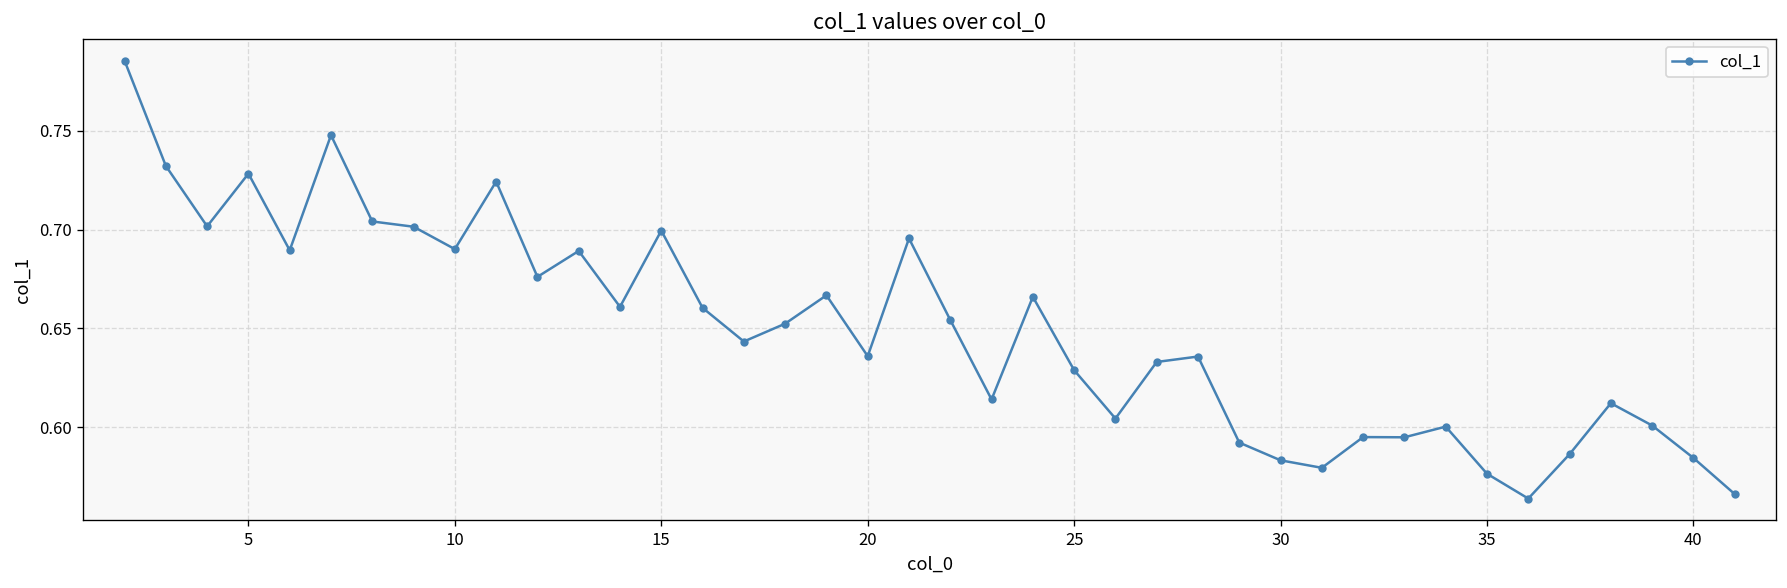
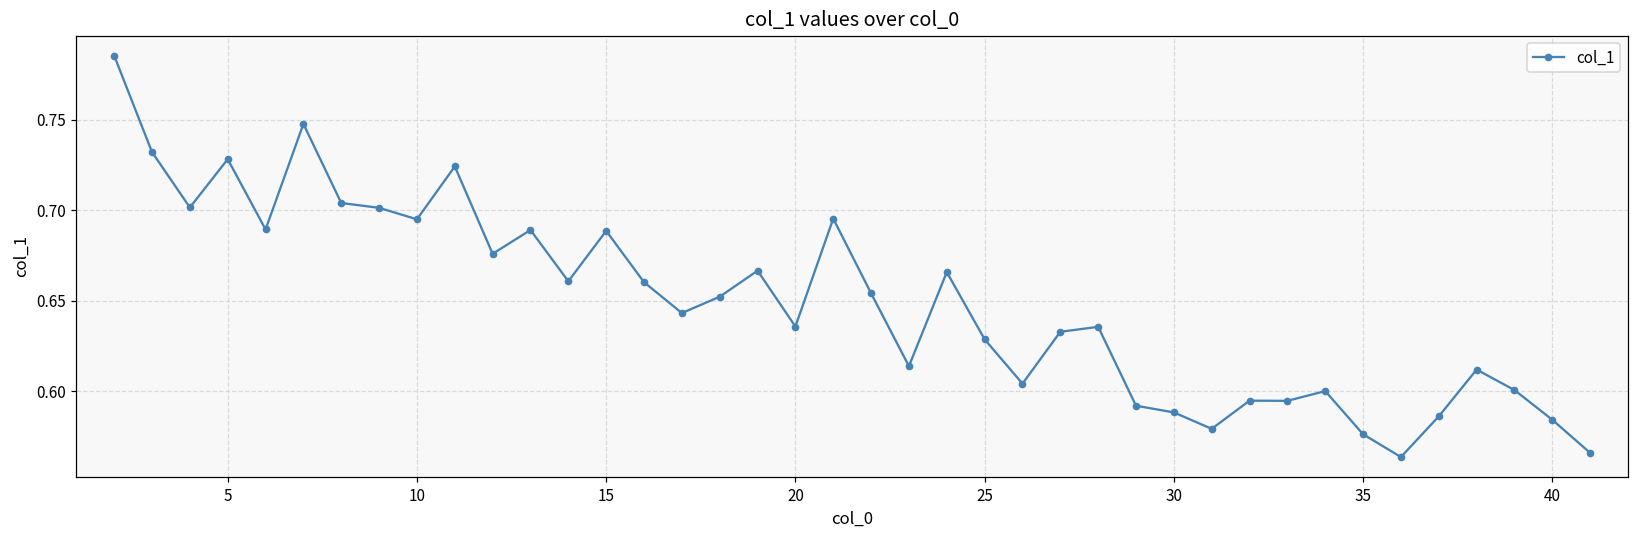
10: 0.690 -> 0.695
15: 0.699 -> 0.689
30: 0.583 -> 0.588
